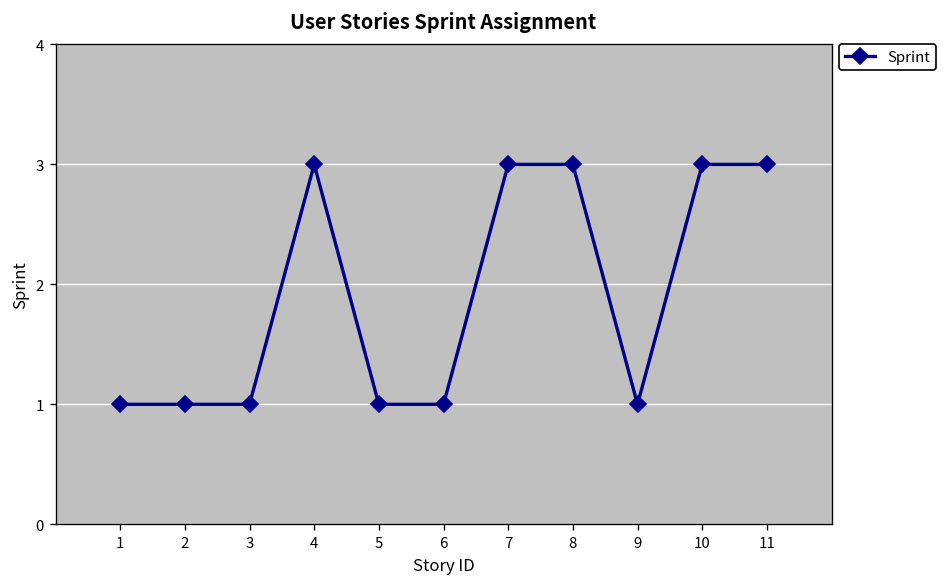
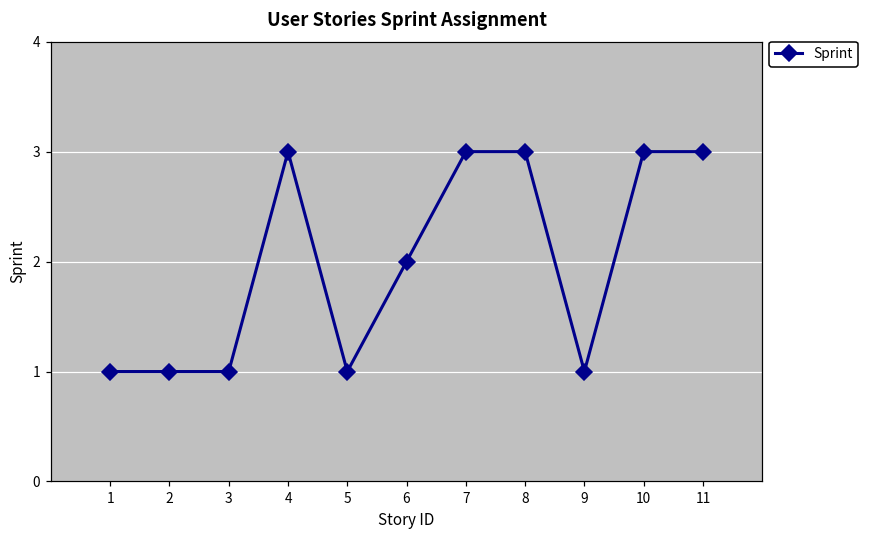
6: 1 -> 2
